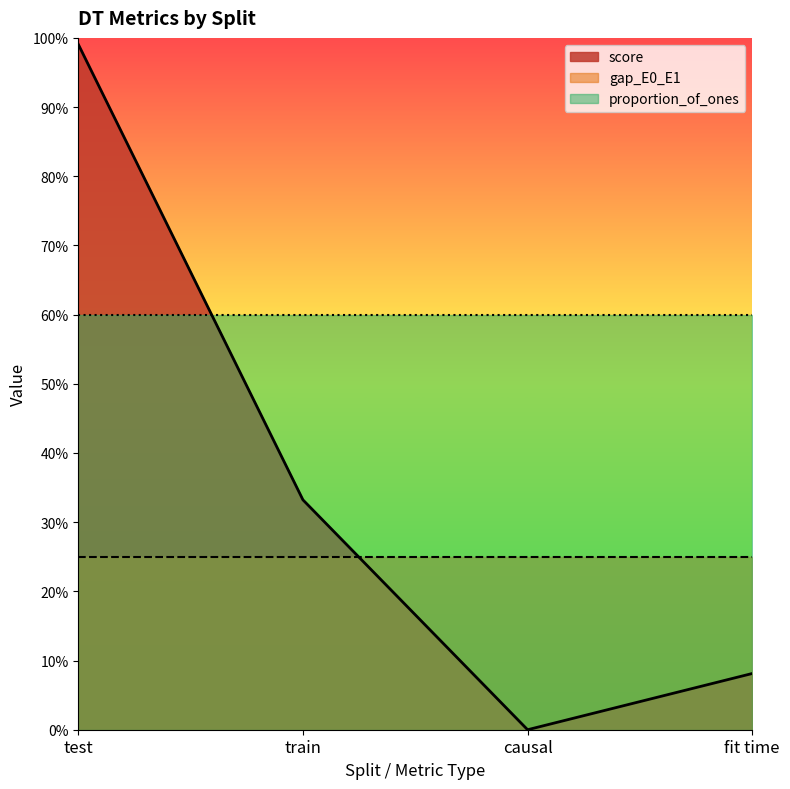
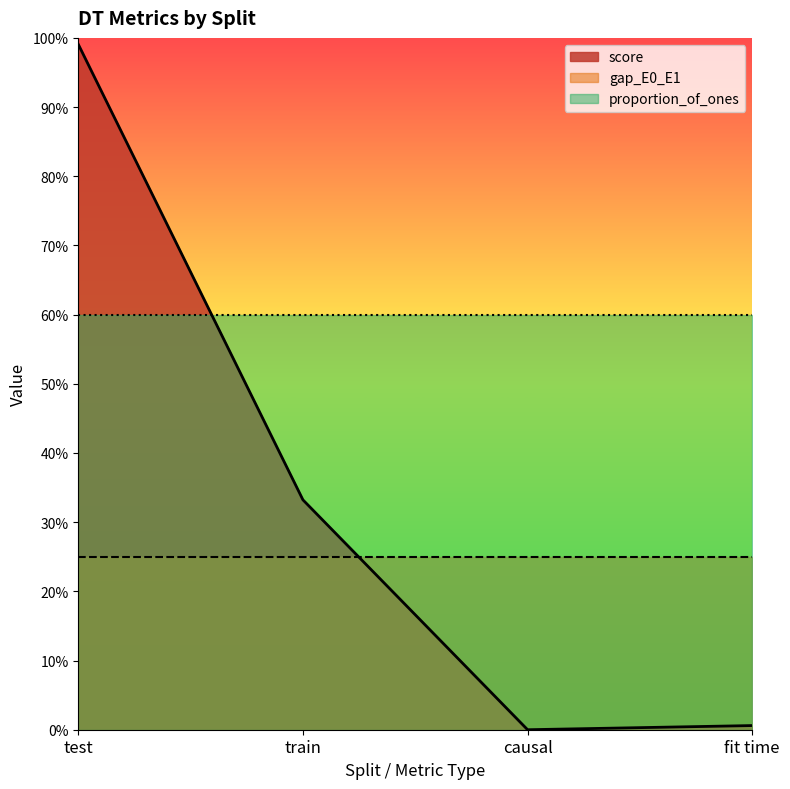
score, fit time: 8% -> 1%
